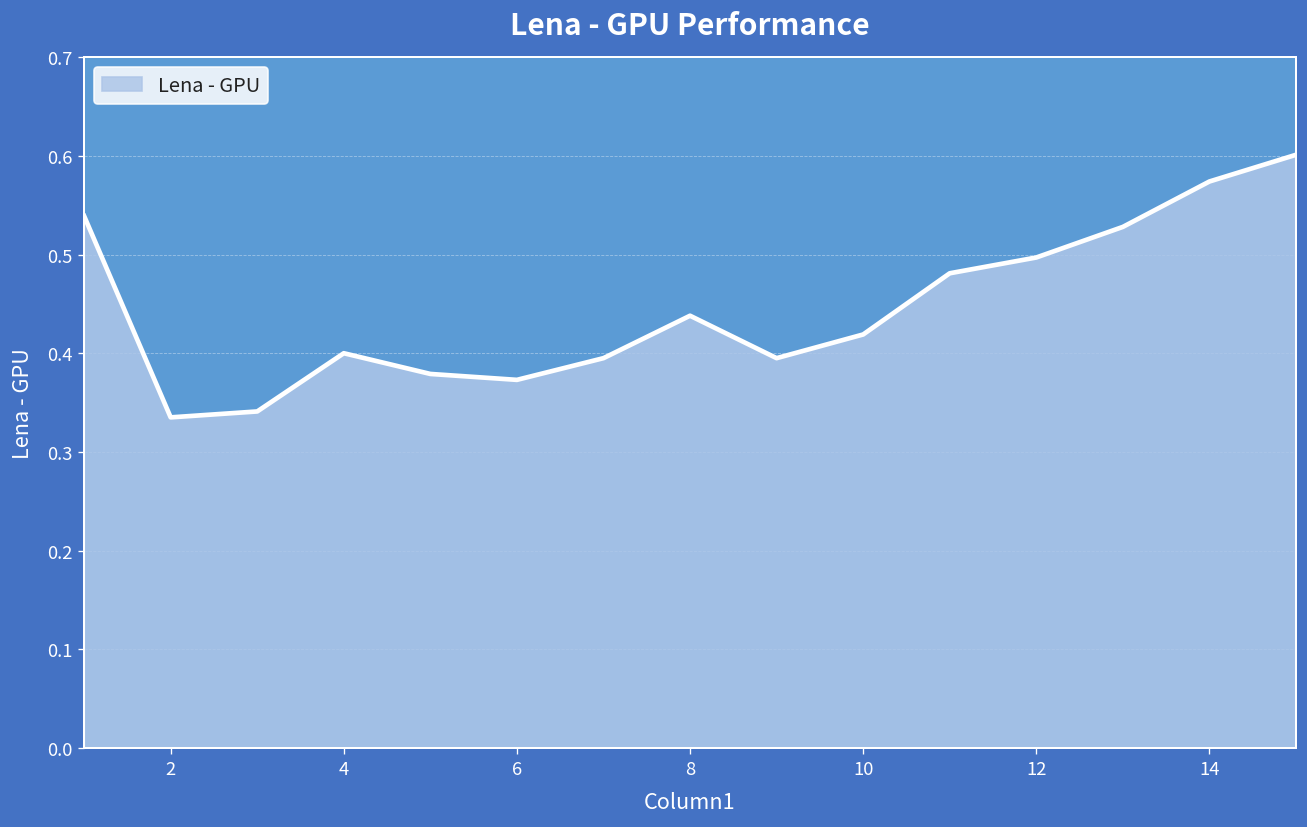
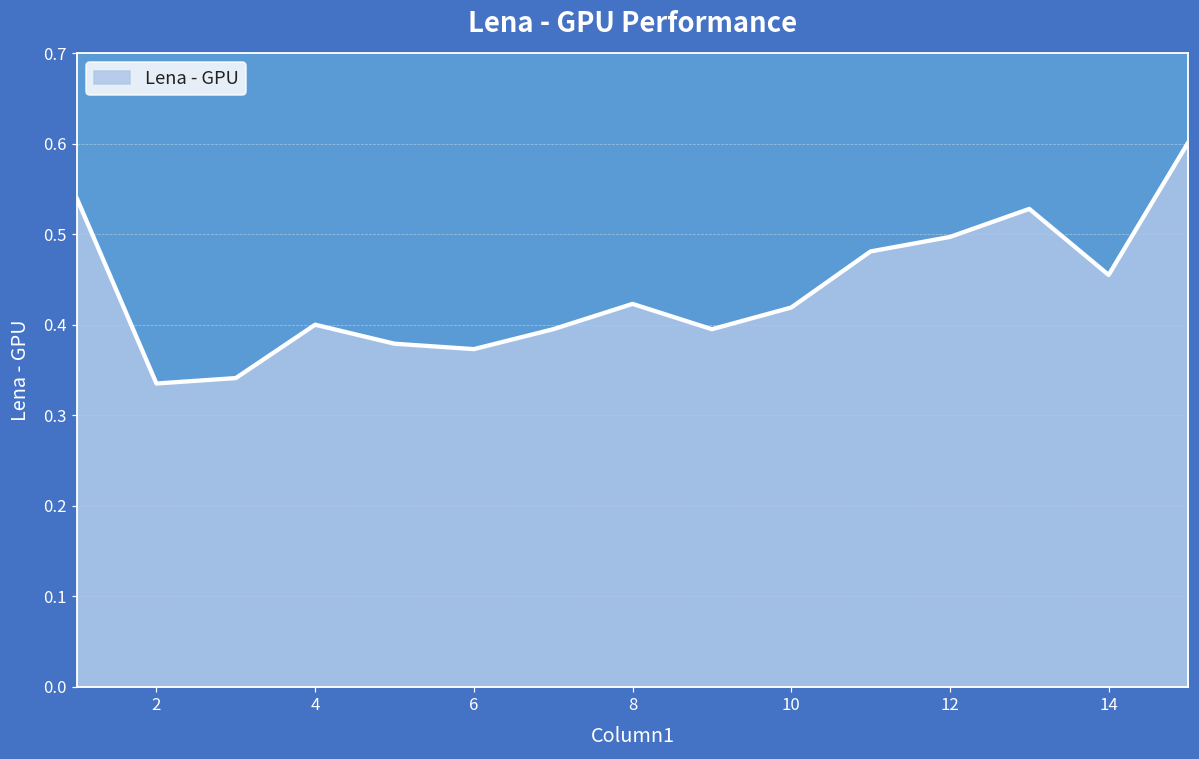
8: 0.44 -> 0.42
14: 0.57 -> 0.46
